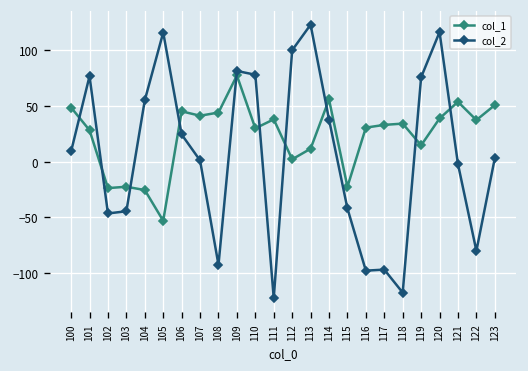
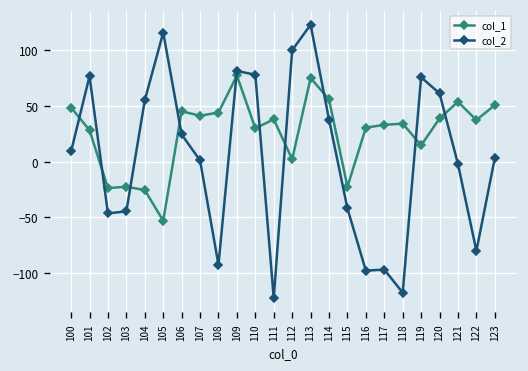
col_1, 113: 10 -> 70
col_2, 120: 120 -> 60
